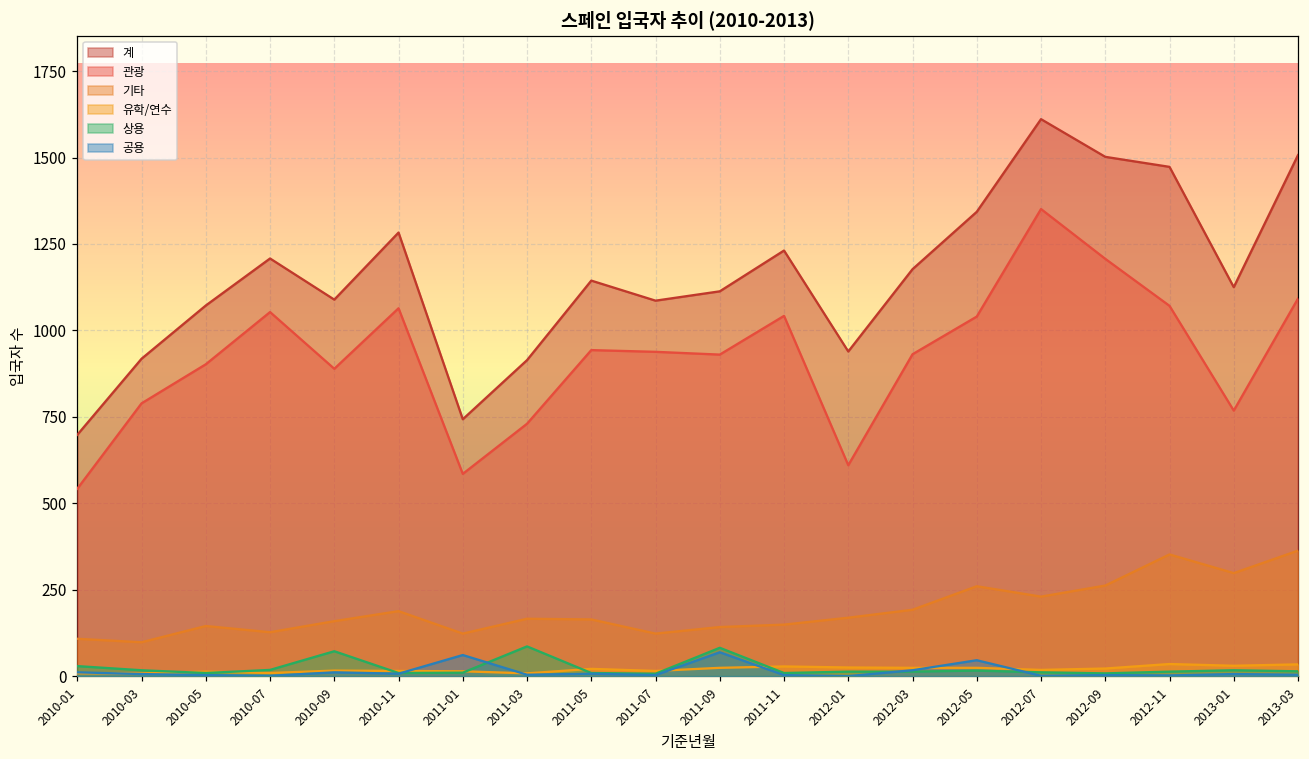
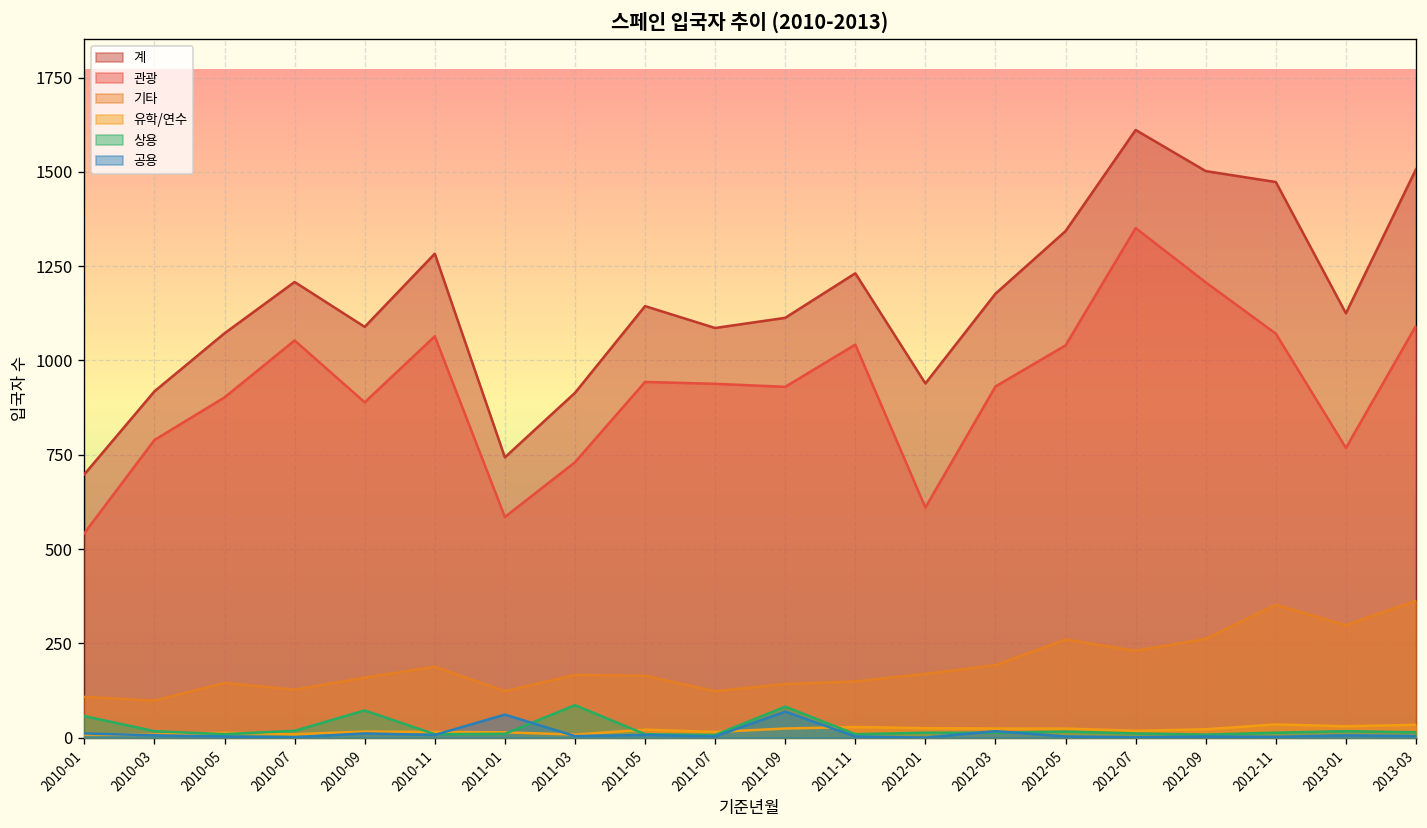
상용, 2010-01: 30 -> 60
공용, 2012-05: 50 -> 0
